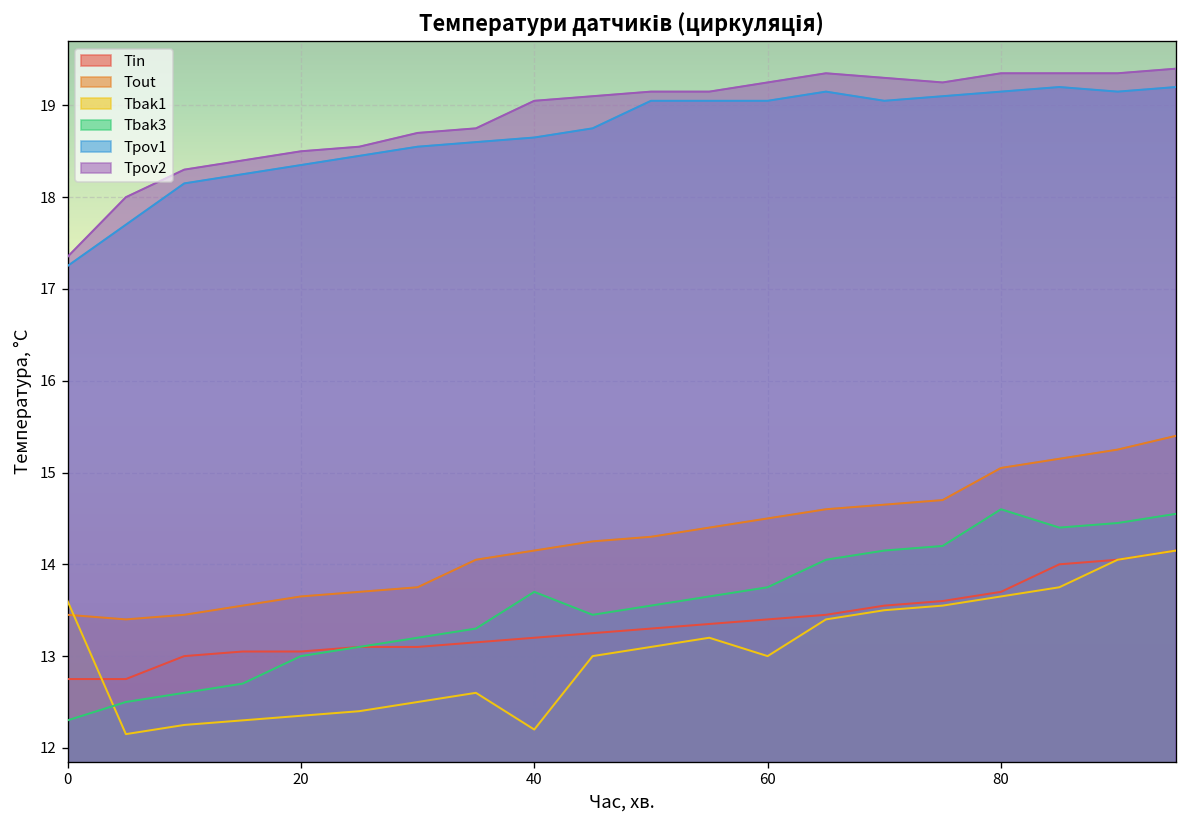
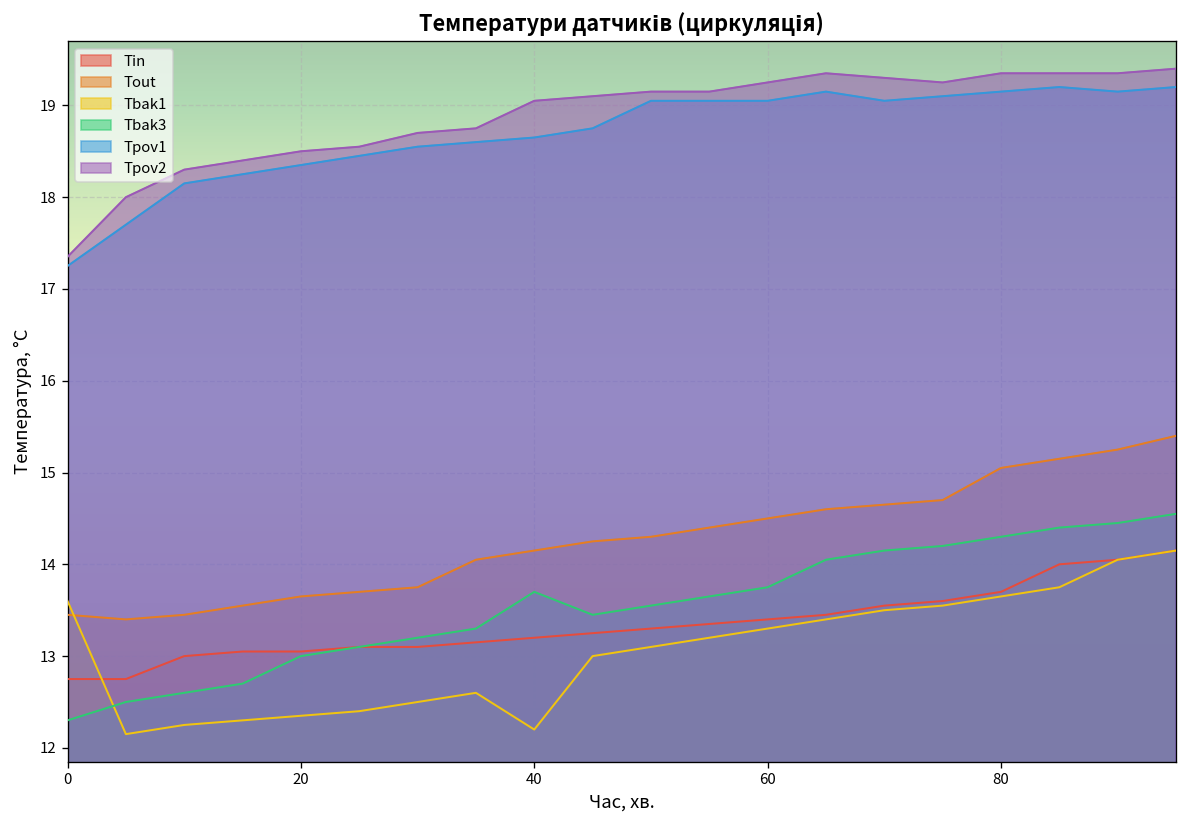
Tbak1, 60: 13.0 -> 13.3
Tbak3, 80: 14.6 -> 14.3
